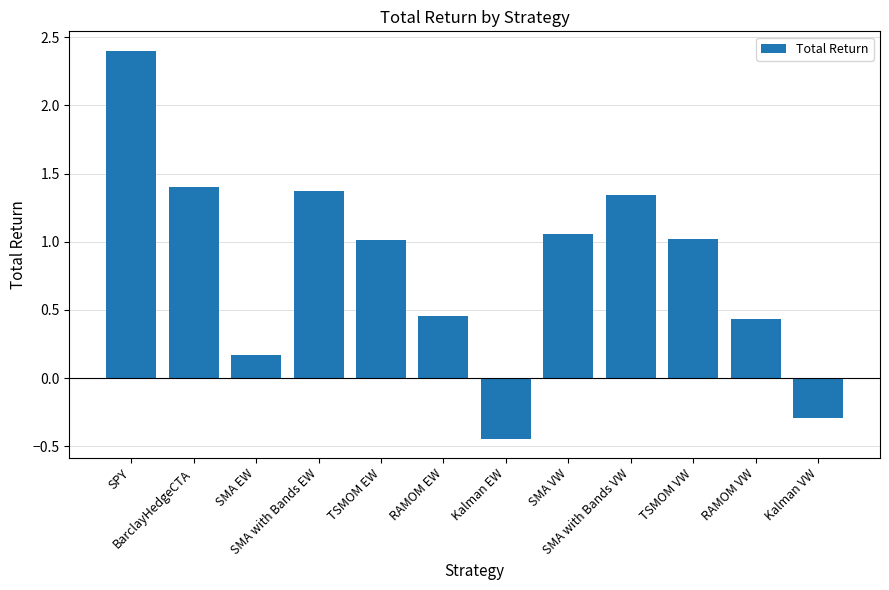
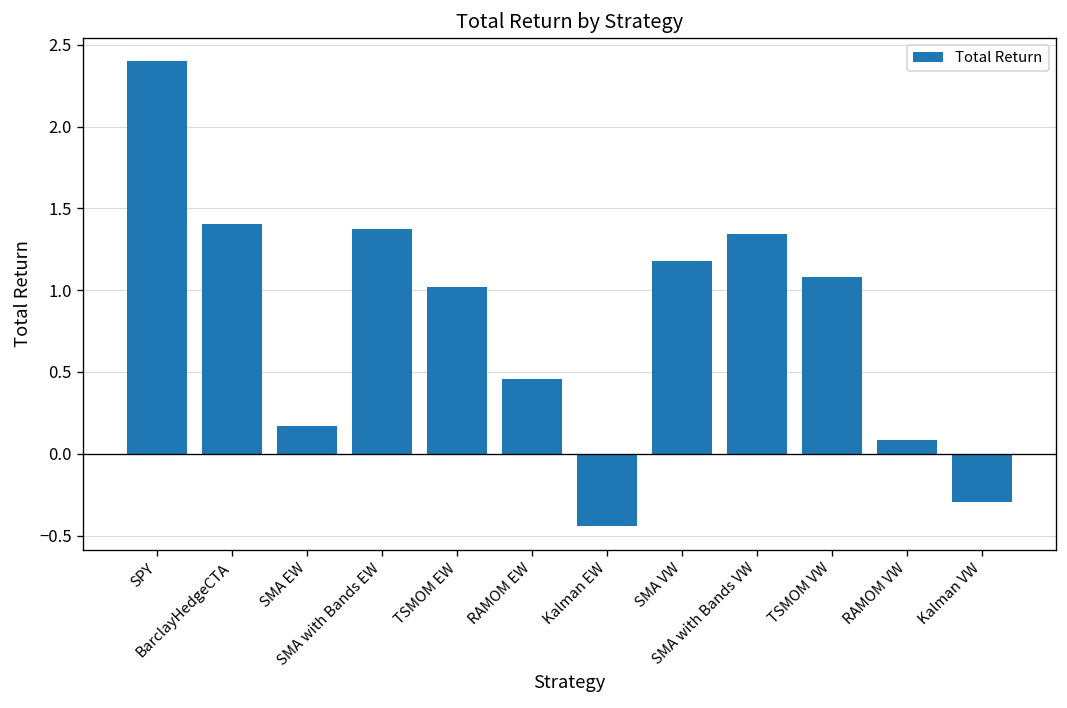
SMA VW: 1.06 -> 1.18
TSMOM VW: 1.02 -> 1.08
RAMOM VW: 0.44 -> 0.09
